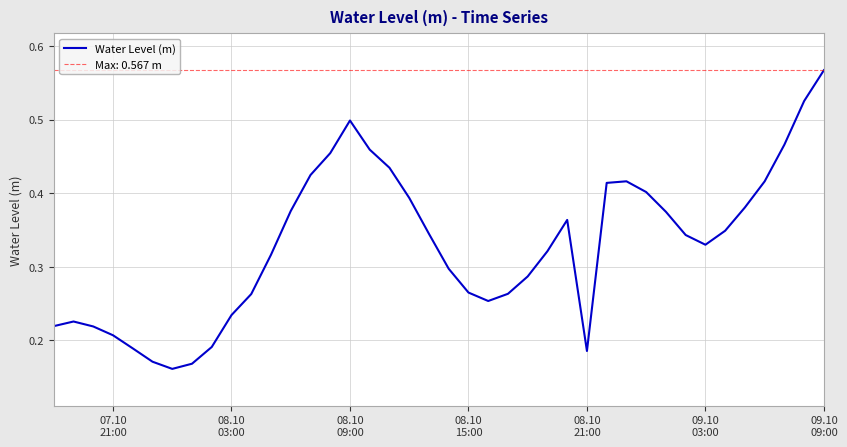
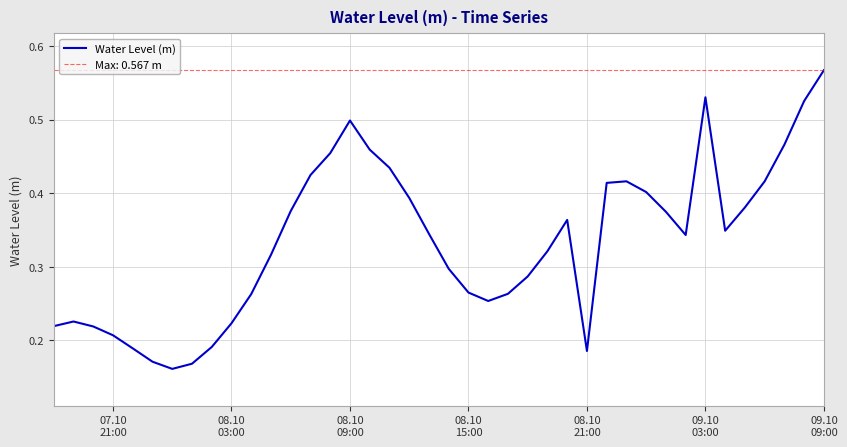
08.10 03:00: 0.23 -> 0.22
09.10 03:00: 0.33 -> 0.53
